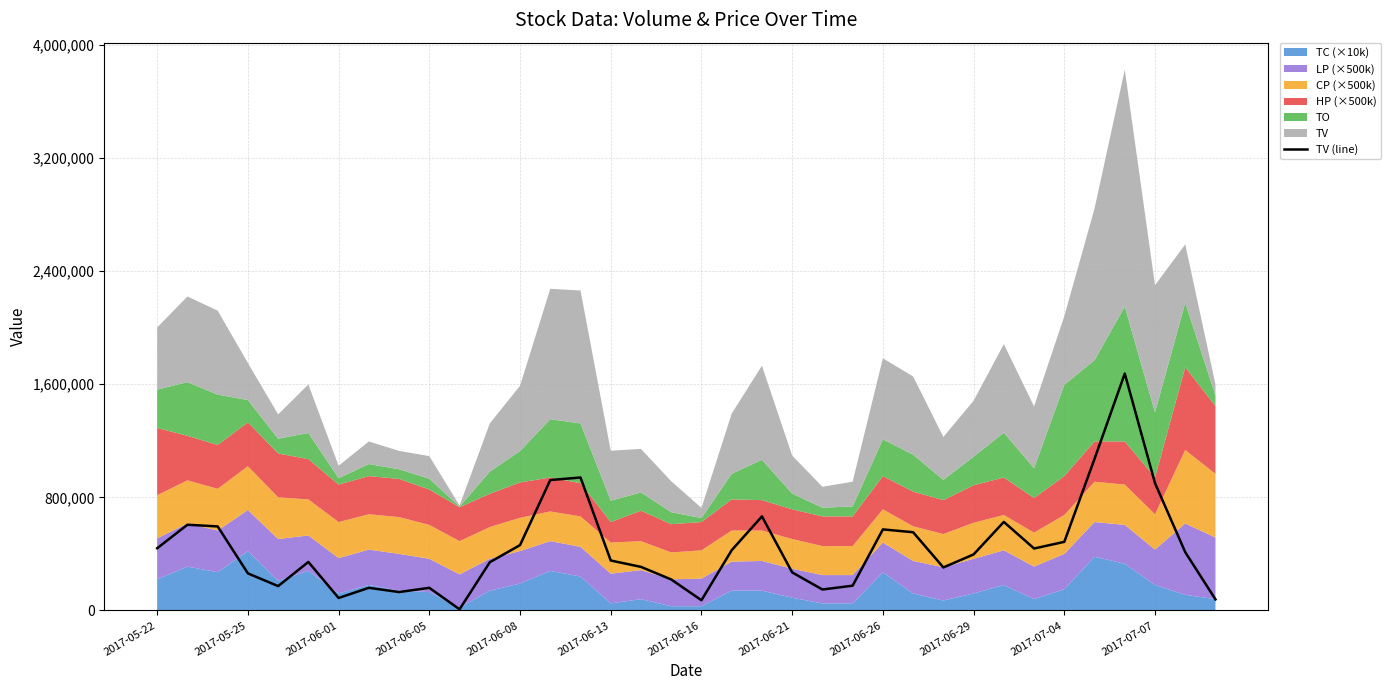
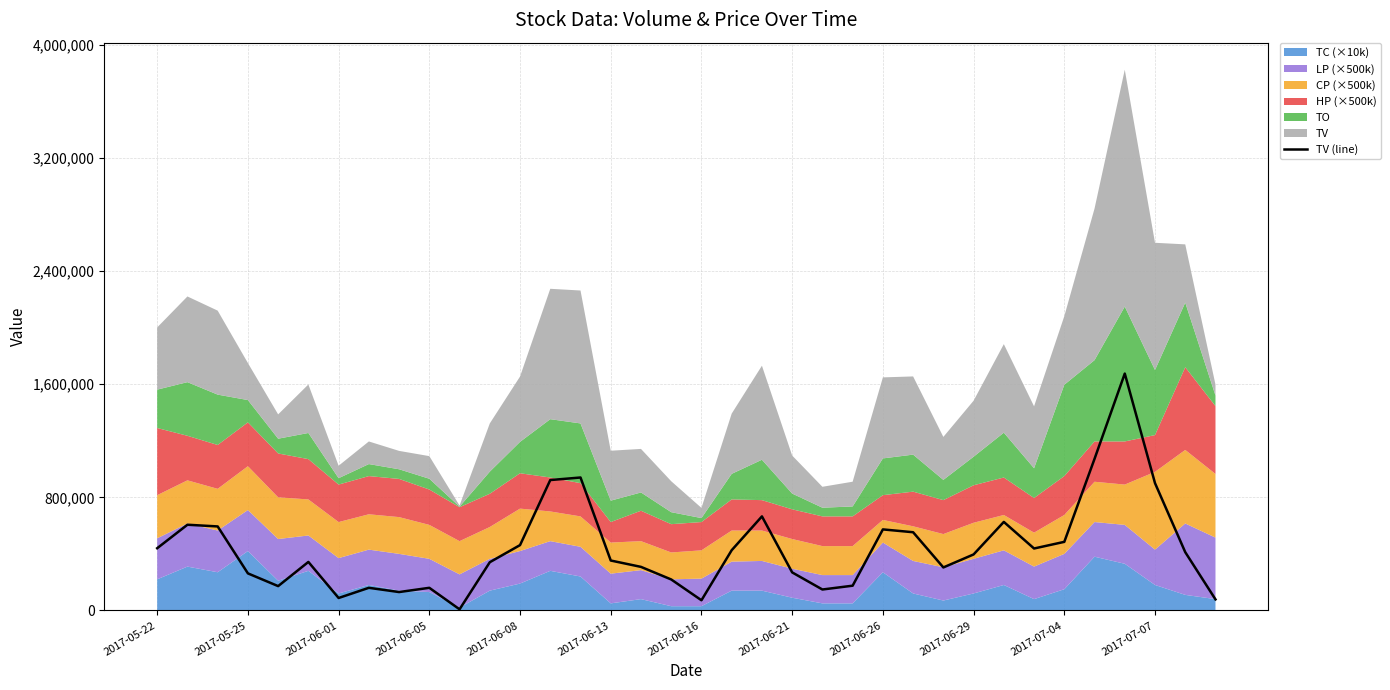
CP (×500k), 2017-06-08: 240,000 -> 300,000
CP (×500k), 2017-06-26: 240,000 -> 160,000
HP (×500k), 2017-06-26: 240,000 -> 180,000
CP (×500k), 2017-07-07: 250,000 -> 550,000
